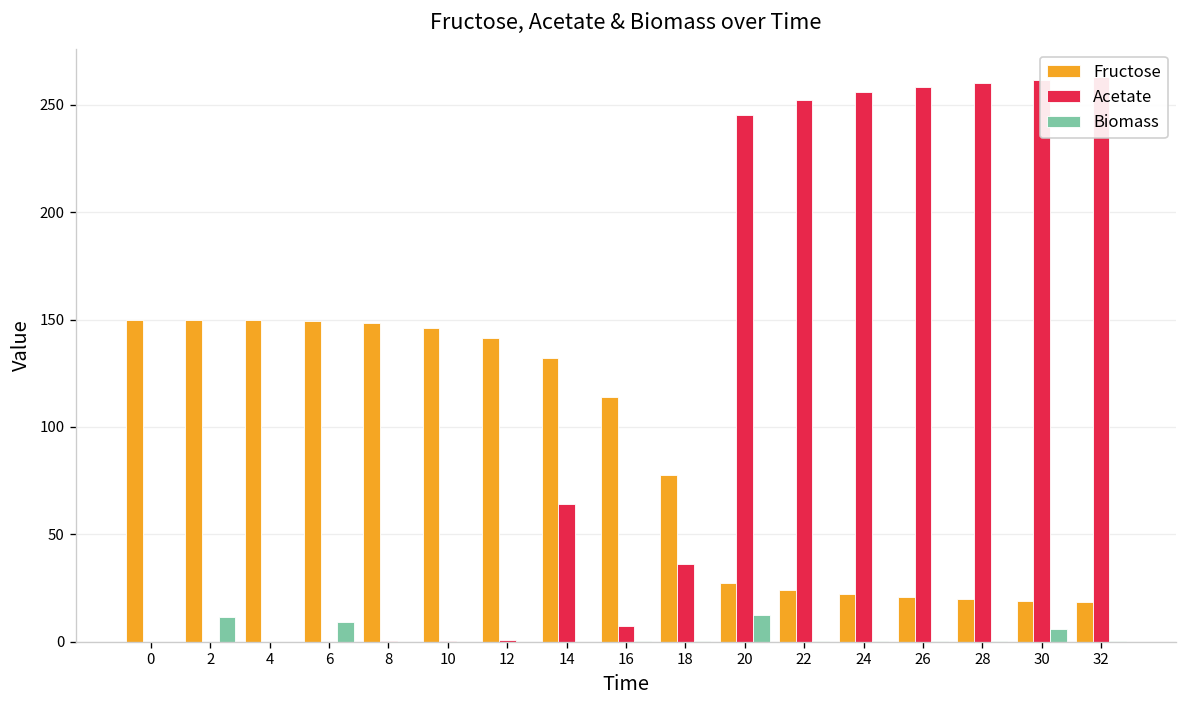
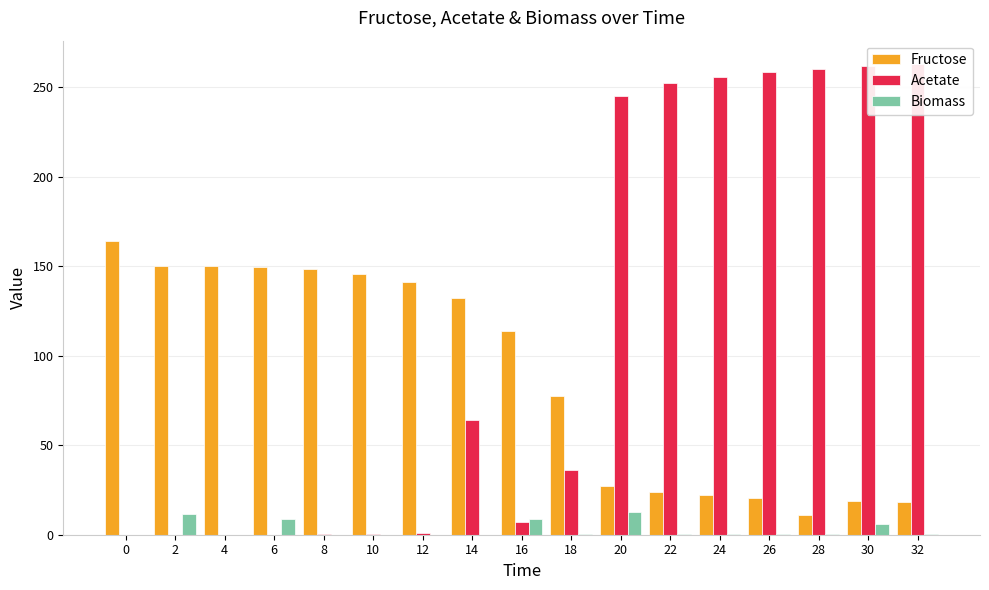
Fructose, 0: 150 -> 164
Biomass, 16: 0 -> 9
Fructose, 28: 20 -> 11
